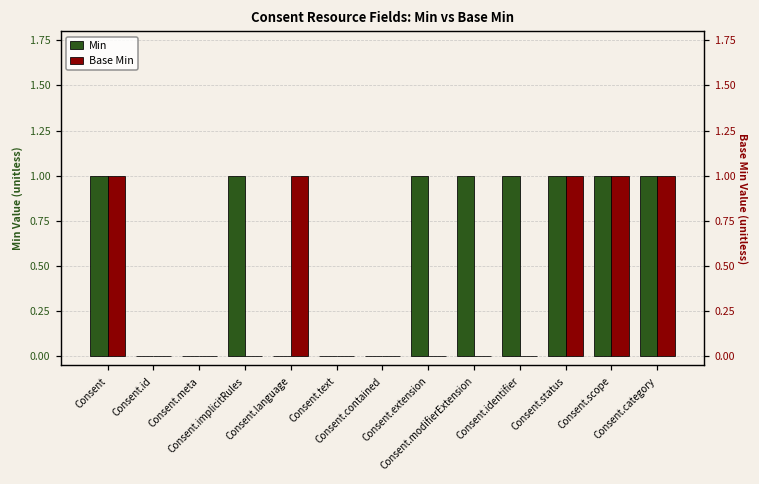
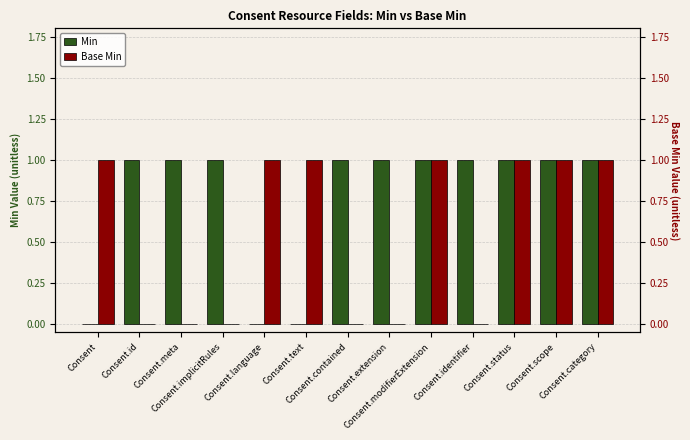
Min, Consent: 1 -> 0
Min, Consent.id: 0 -> 1
Min, Consent.meta: 0 -> 1
Min, Consent.contained: 0 -> 1
Base Min, Consent.text: 0 -> 1
Base Min, Consent.modifierExtension: 0 -> 1
